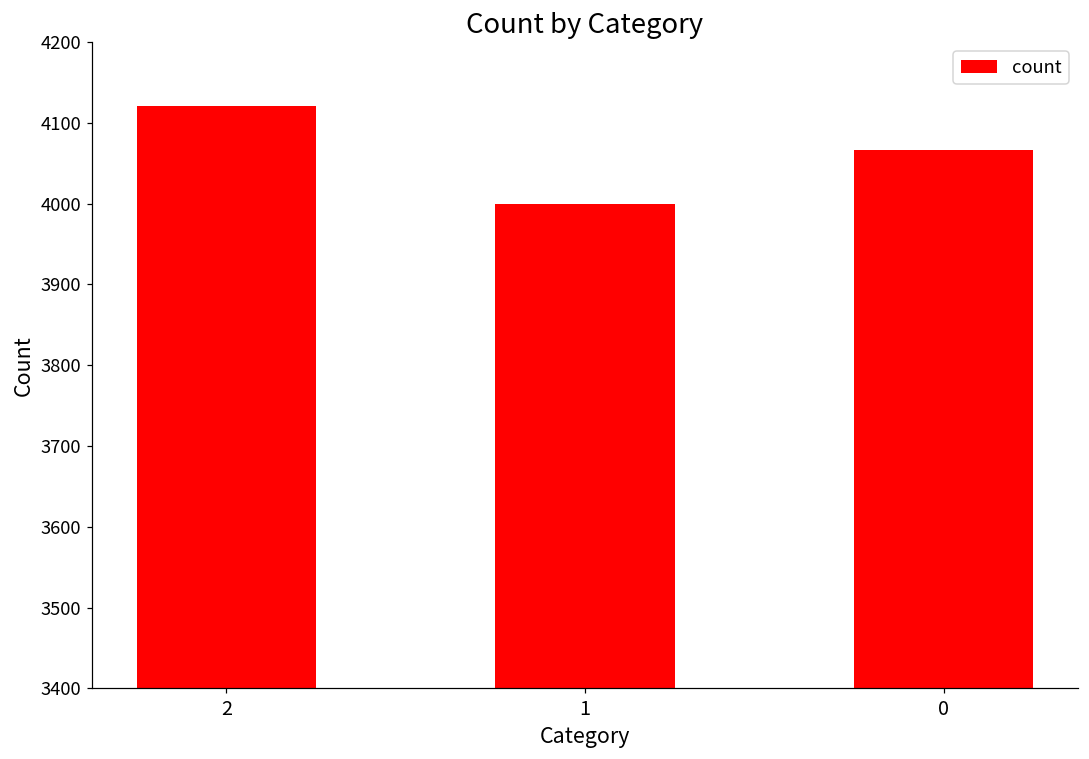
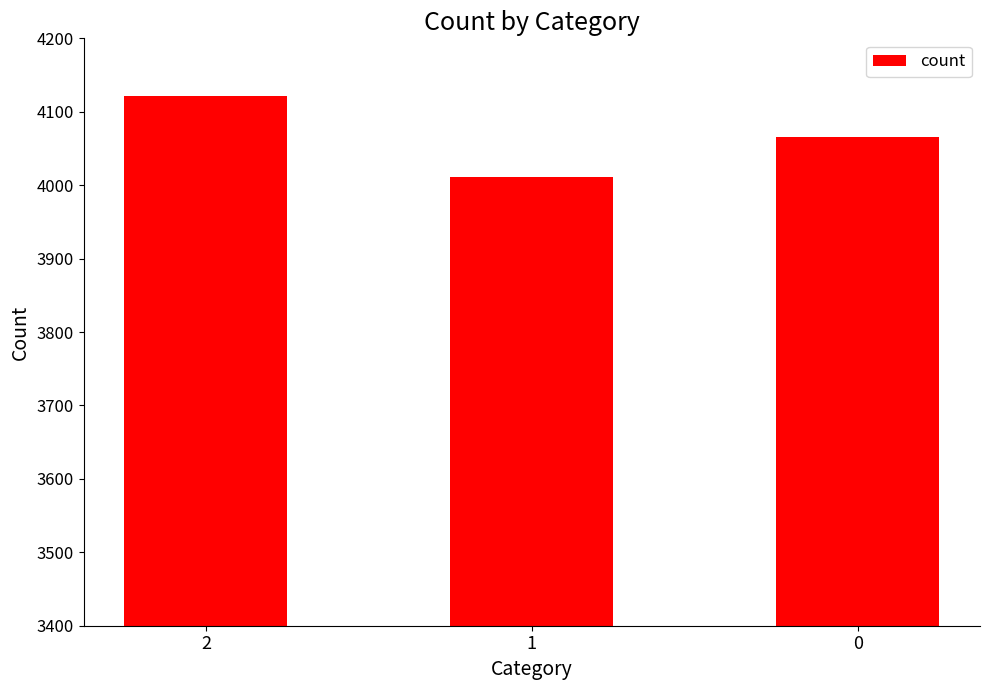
1: 4000 -> 4010
